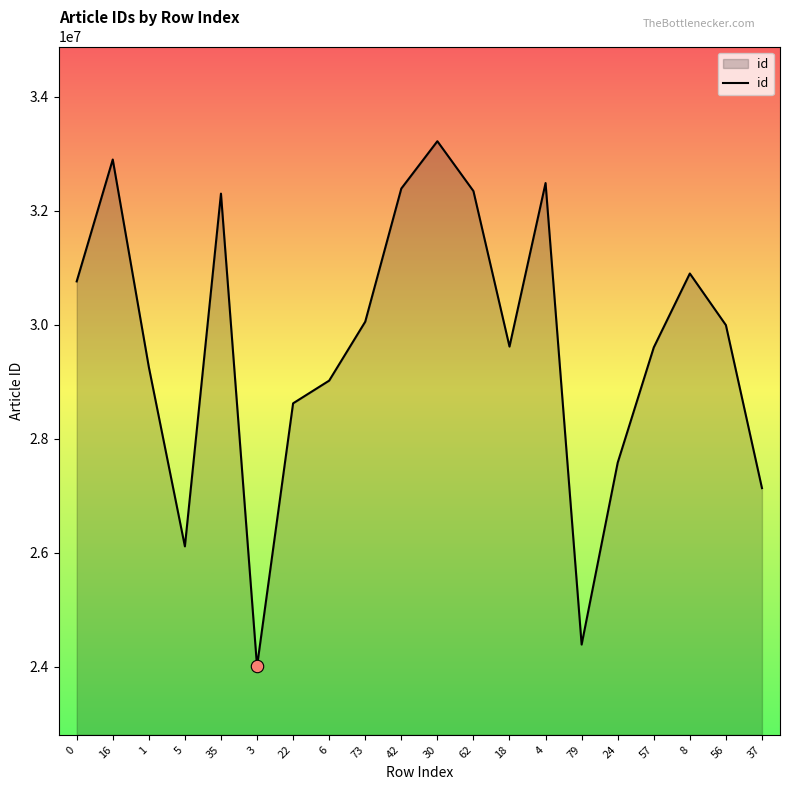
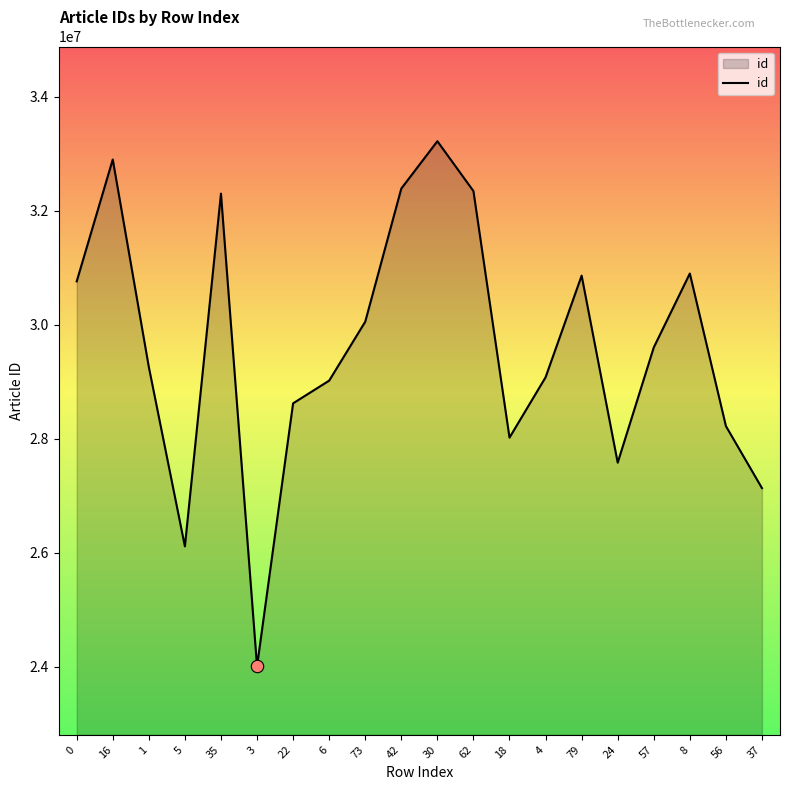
id, 18: 29600000 -> 28000000
id, 4: 32500000 -> 29100000
id, 79: 24400000 -> 30900000
id, 56: 30000000 -> 28200000
